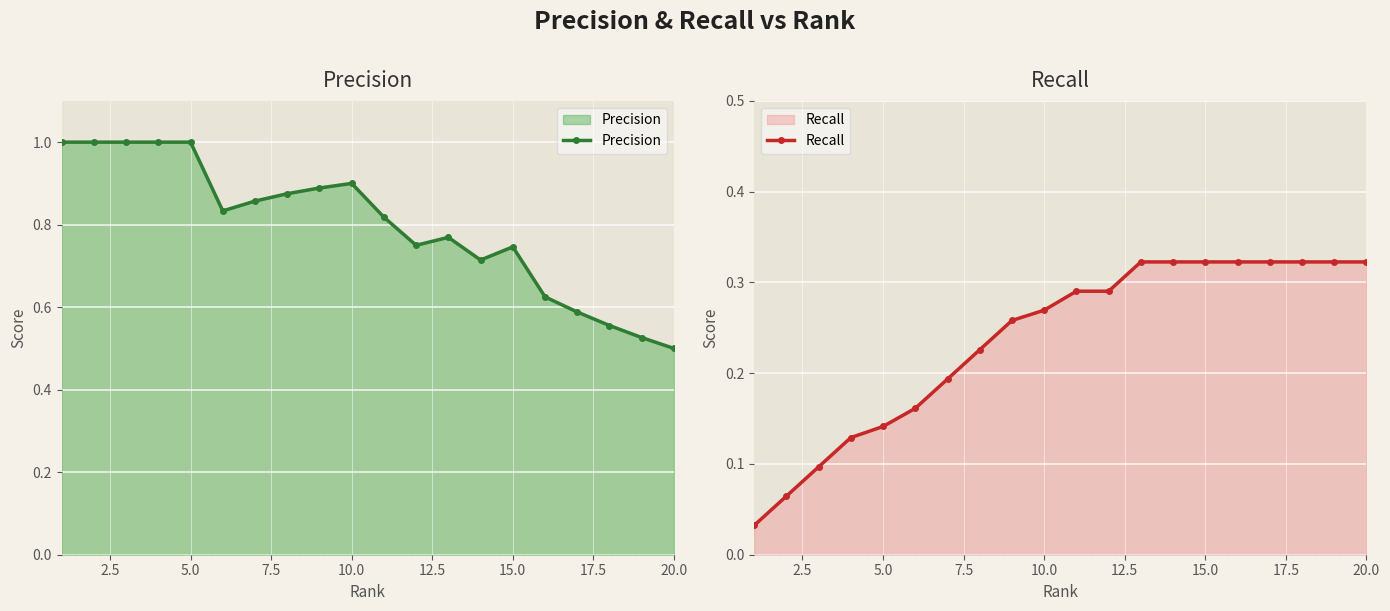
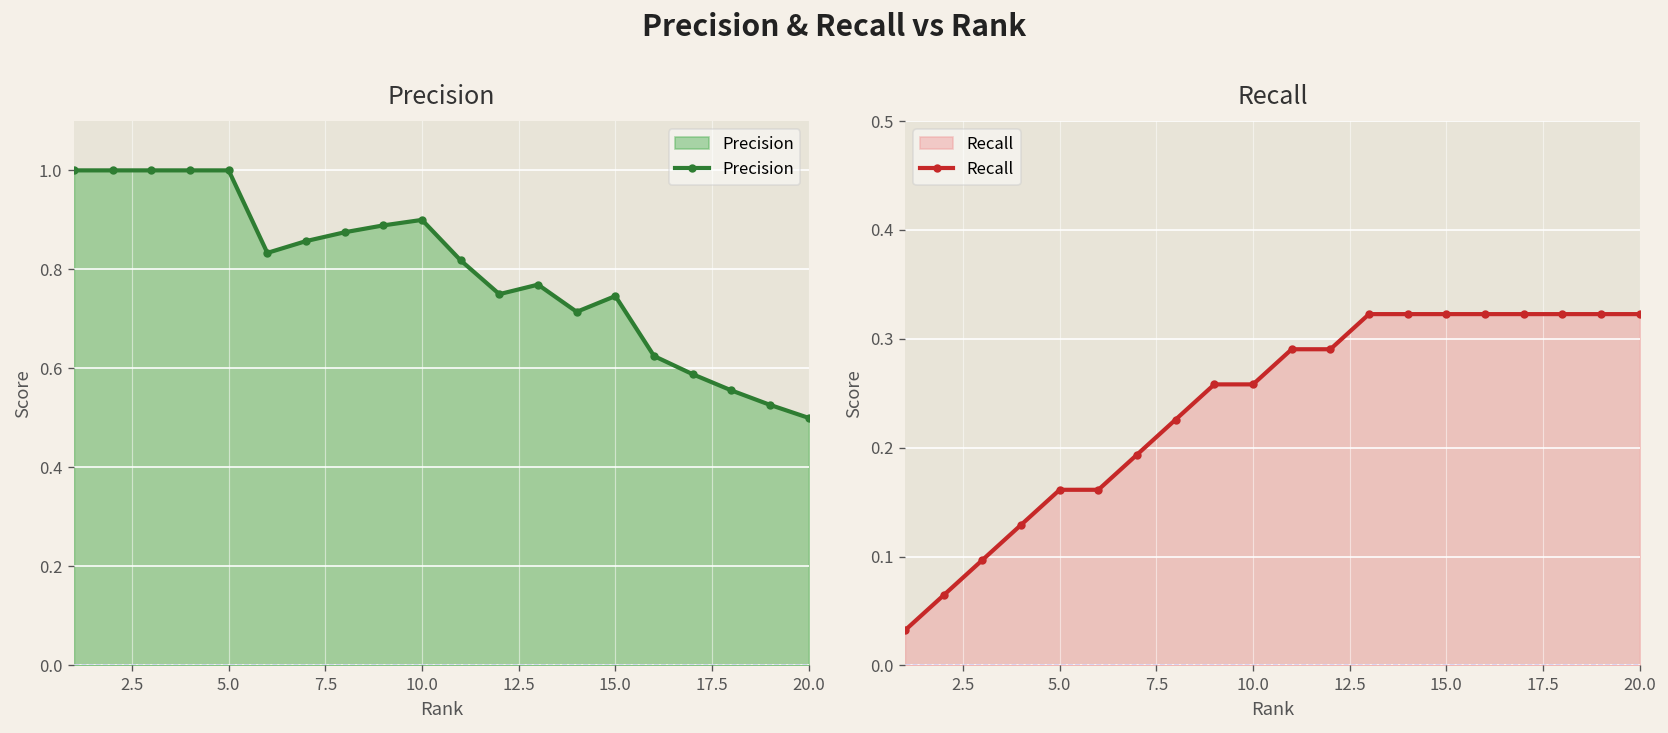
Recall, 5.0: 0.14 -> 0.16
Recall, 10.0: 0.27 -> 0.26
